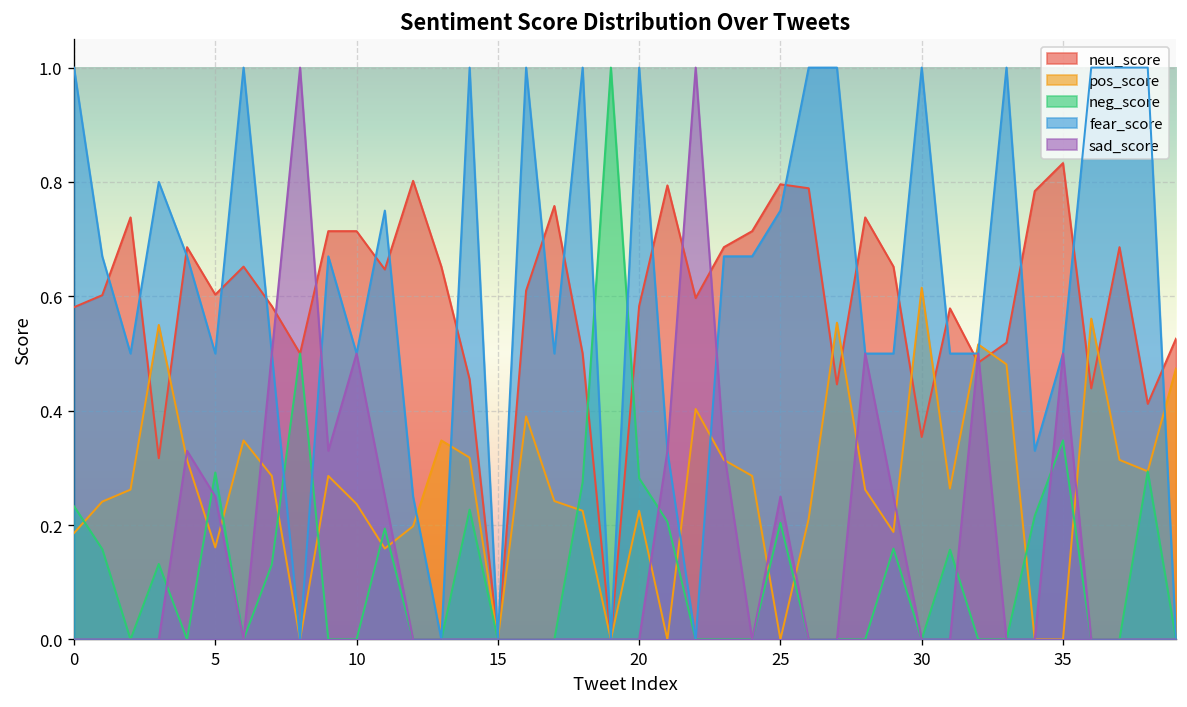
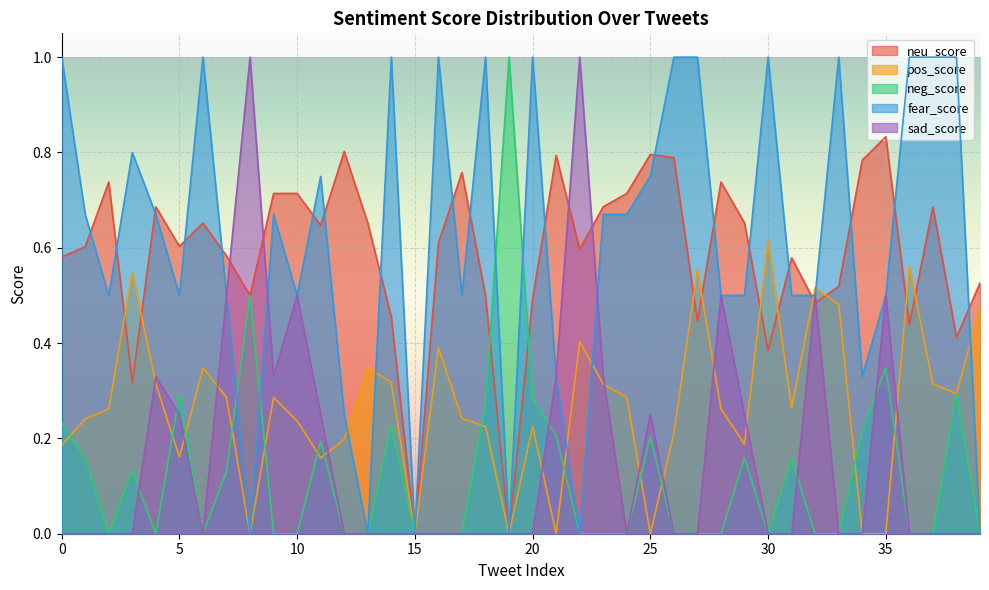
neu_score, 20: 0.58 -> 0.49
neu_score, 30: 0.35 -> 0.39
